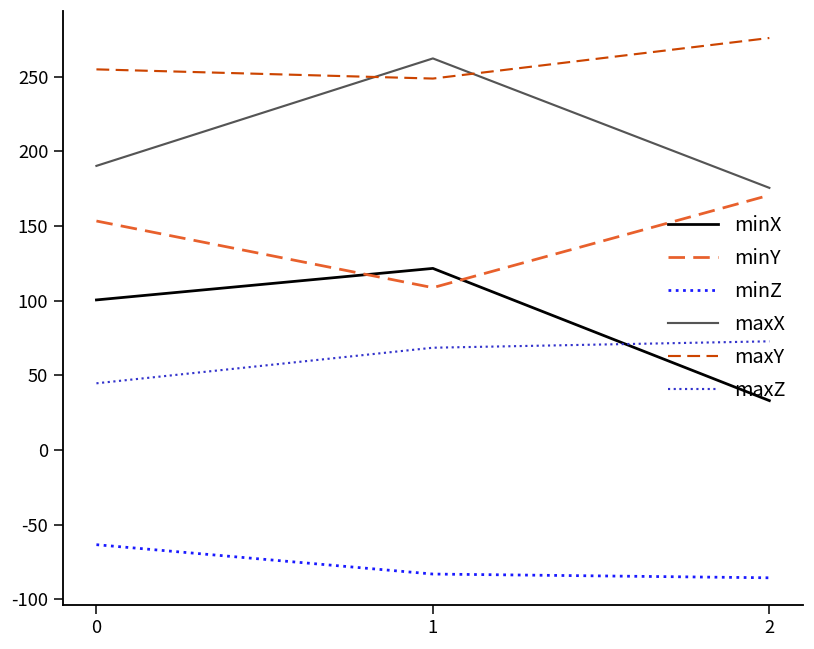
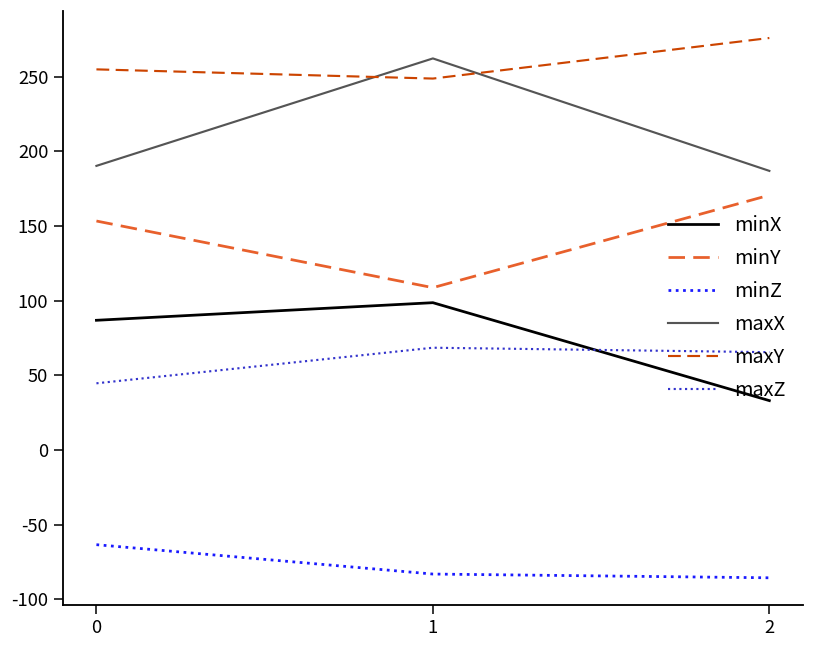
minX, 0: 101 -> 87
minX, 1: 122 -> 99
maxX, 2: 176 -> 187
maxZ, 2: 73 -> 66
